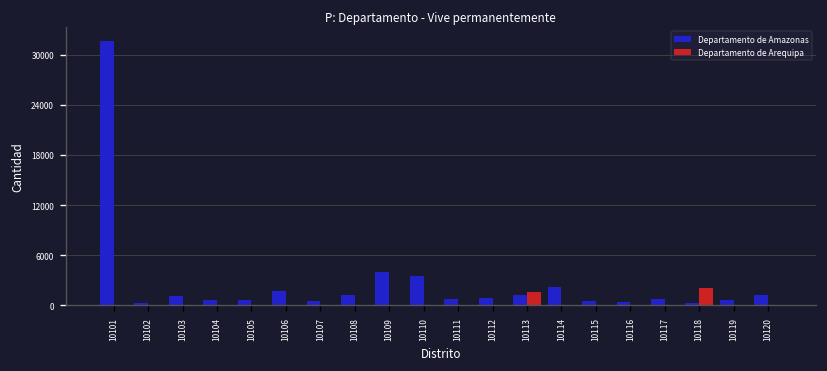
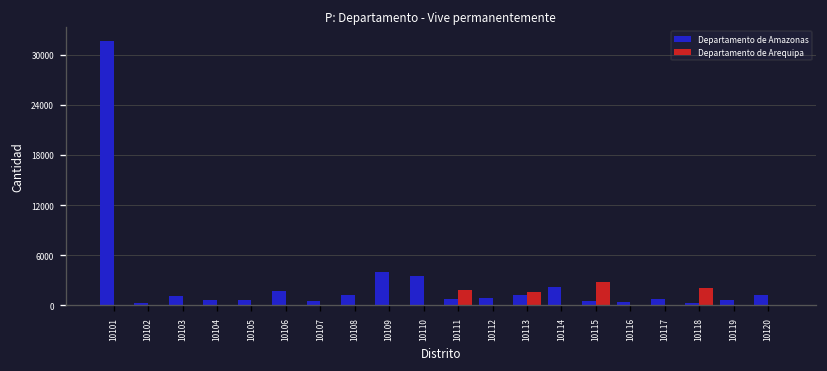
Departamento de Arequipa, 10111: 0 -> 2000
Departamento de Arequipa, 10115: 0 -> 3000
